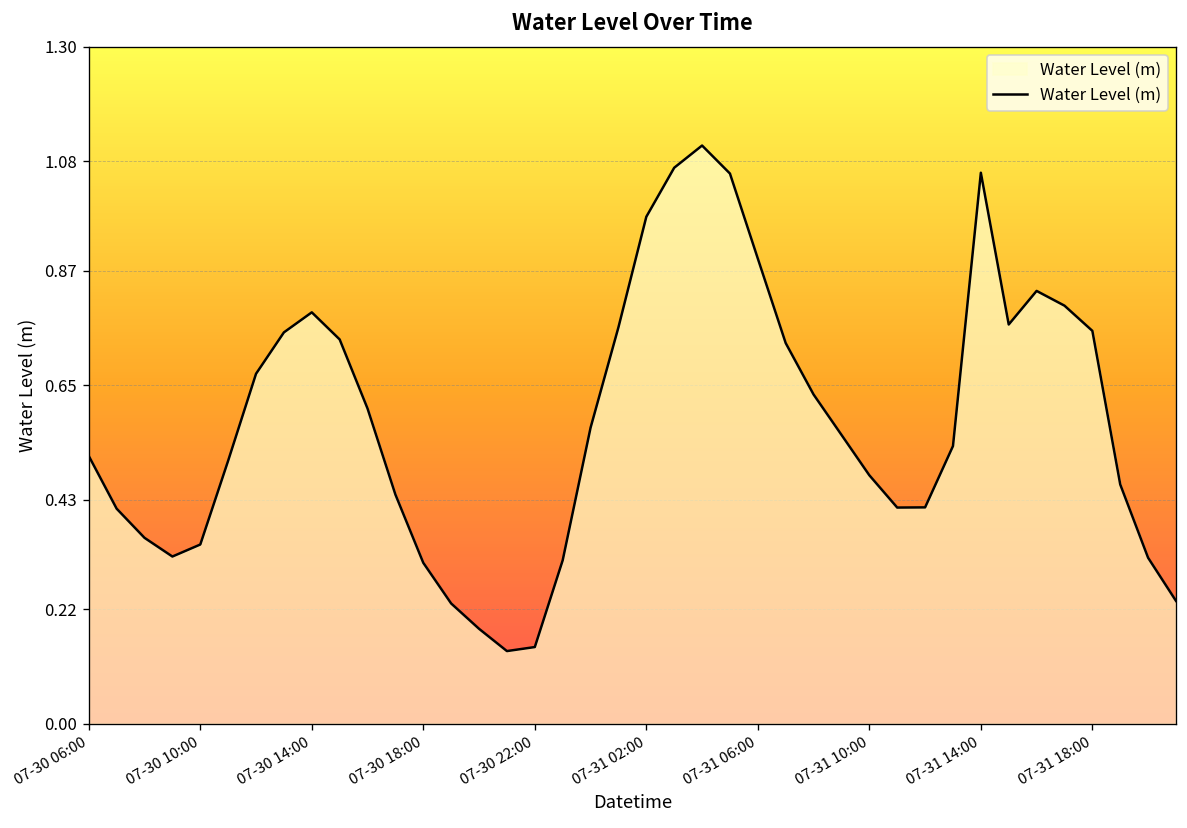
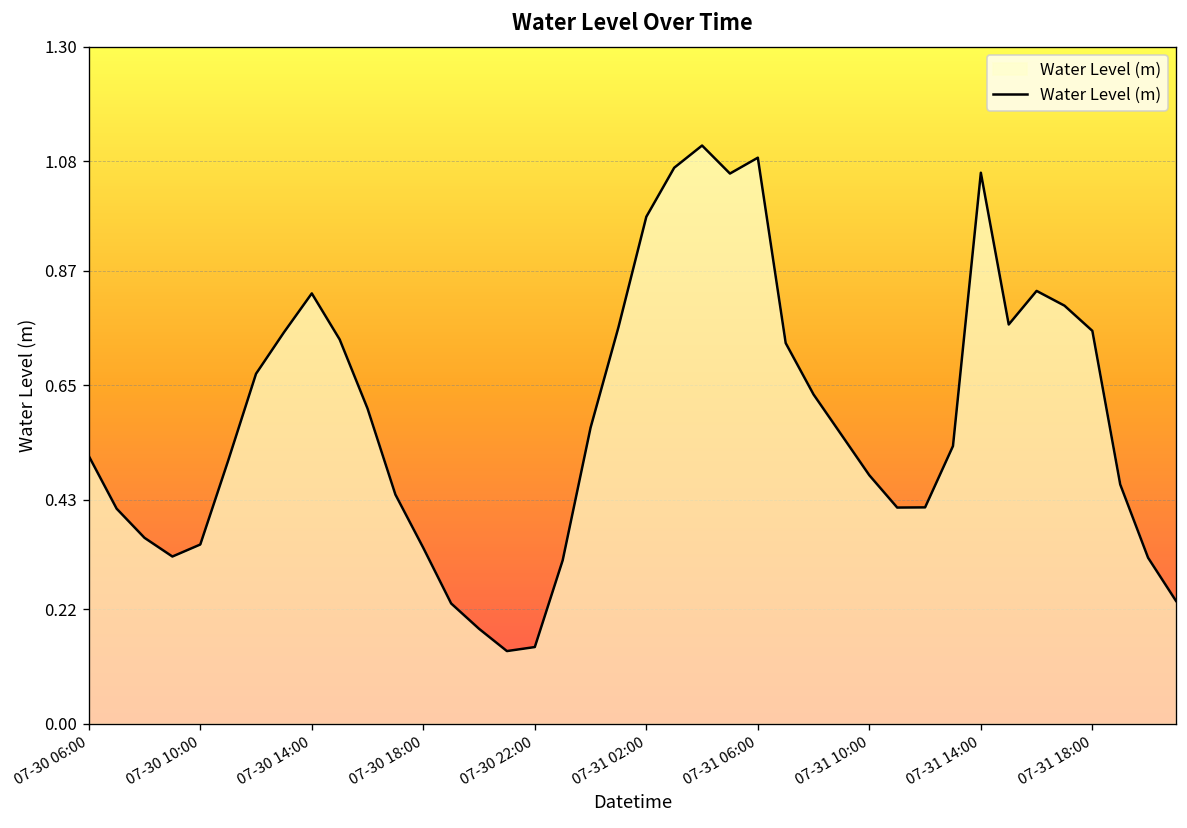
07-30 14:00: 0.79 -> 0.83
07-30 18:00: 0.31 -> 0.34
07-31 06:00: 0.89 -> 1.09
